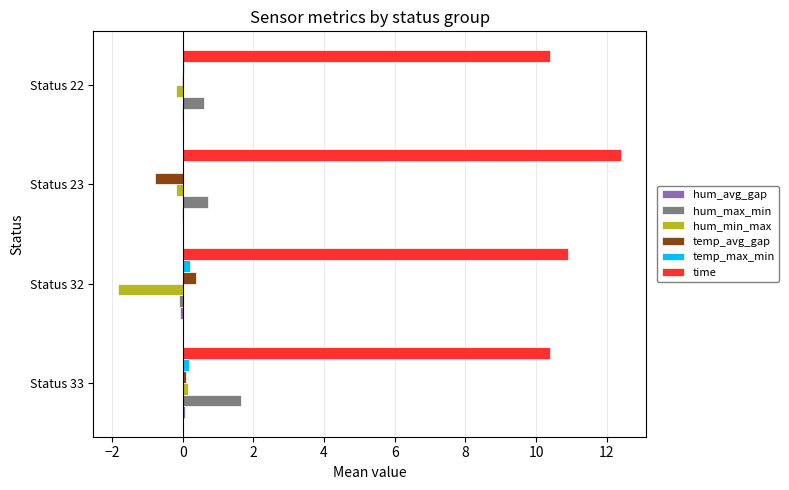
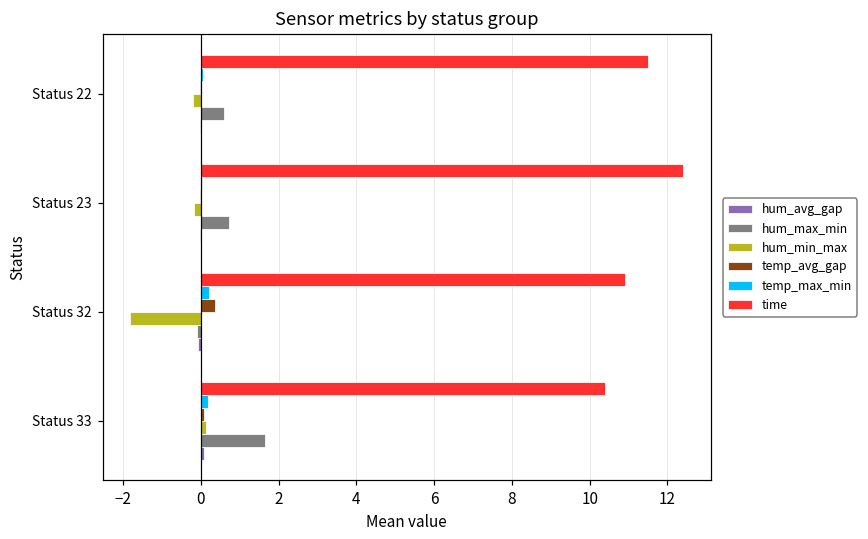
time, Status 22: 10.4 -> 11.5
temp_avg_gap, Status 23: -0.8 -> 0.0
